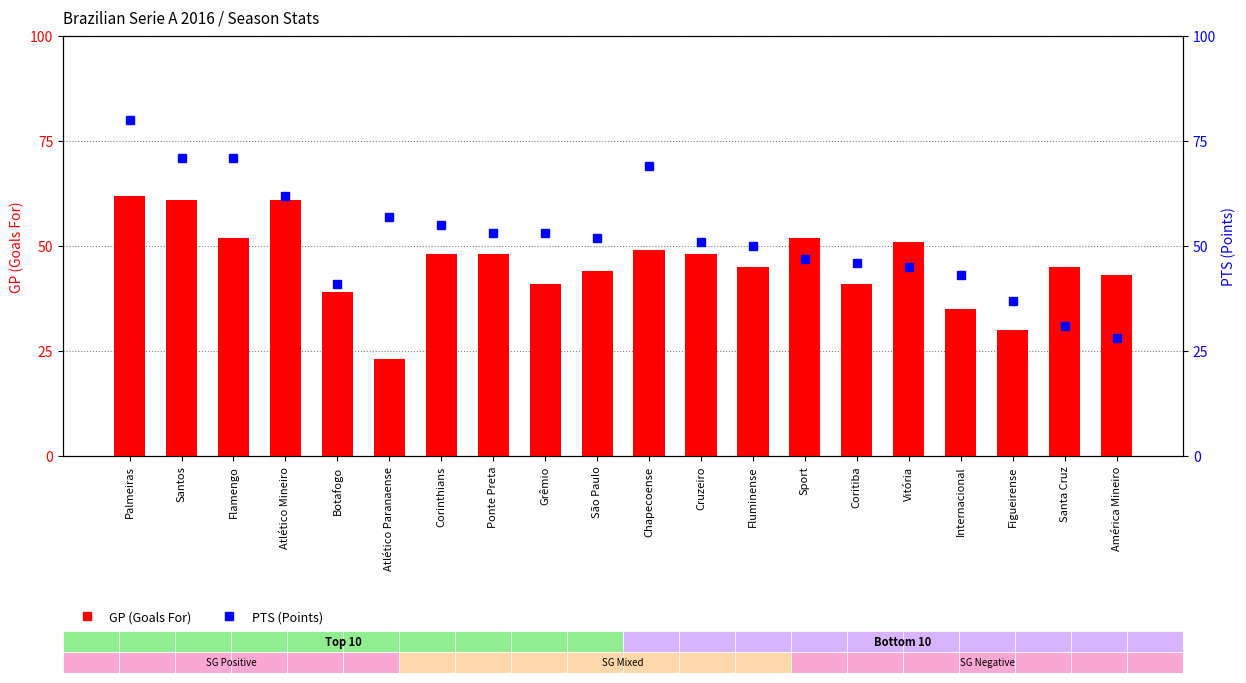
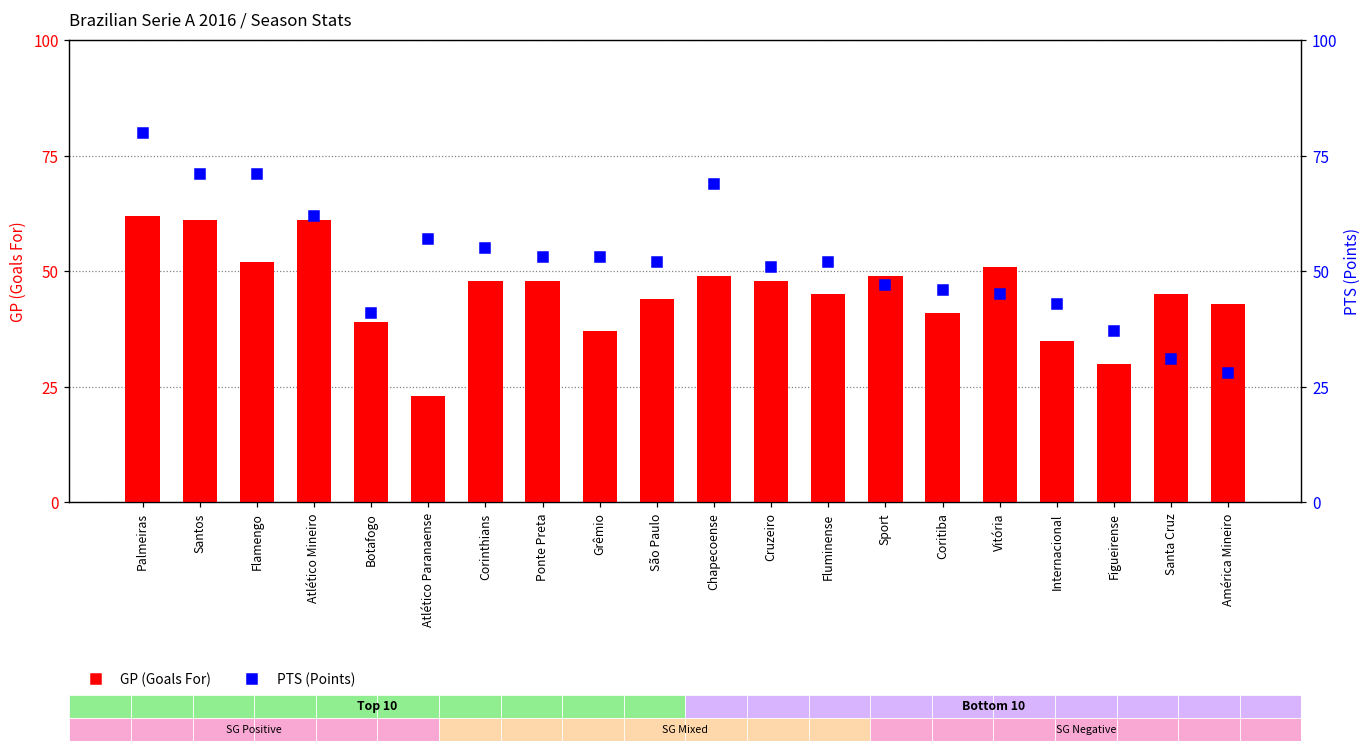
GP (Goals For), Grêmio: 41 -> 37
GP (Goals For), Sport: 52 -> 49
PTS (Points), Fluminense: 50 -> 52
